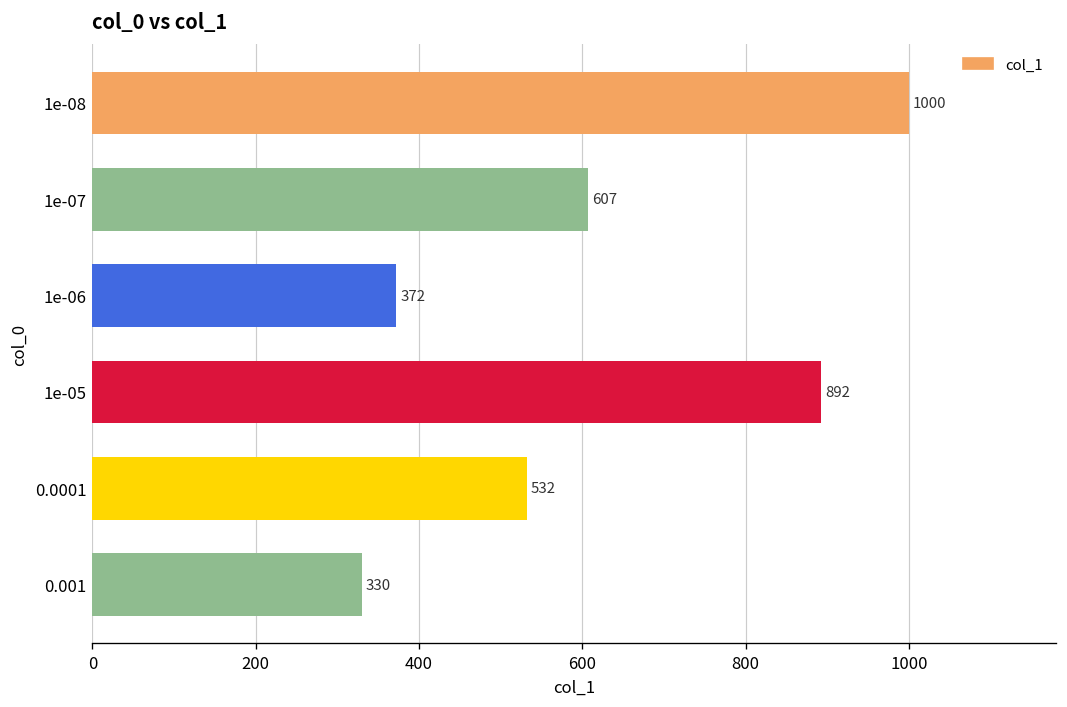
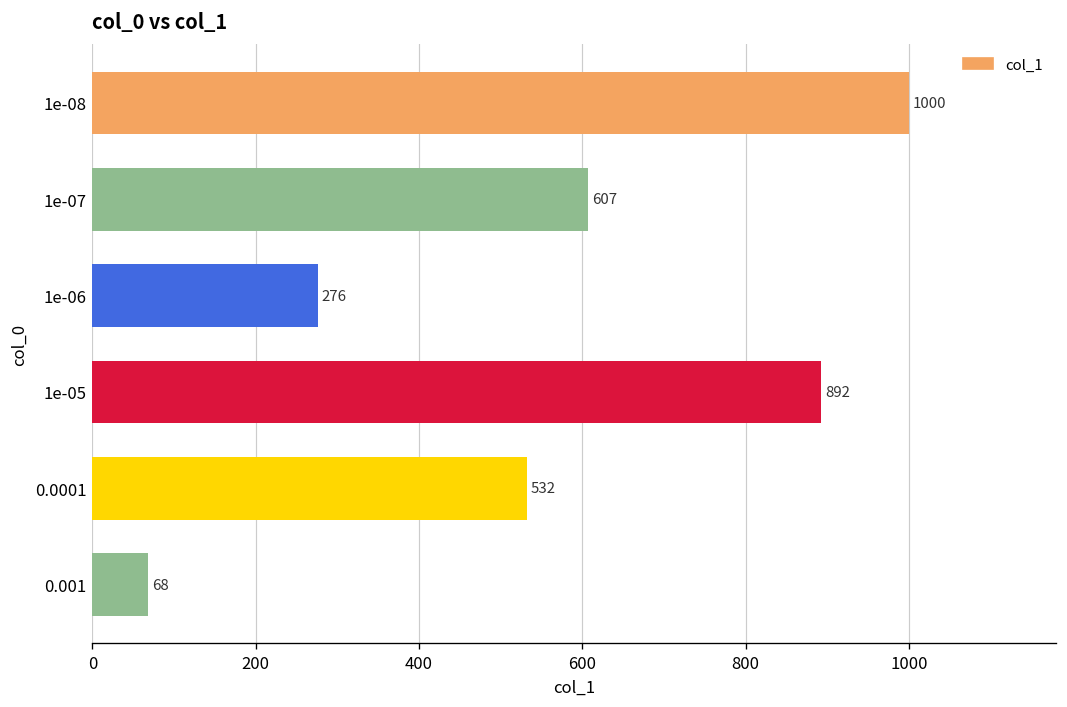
1e-06: 372 -> 276
0.001: 330 -> 68
